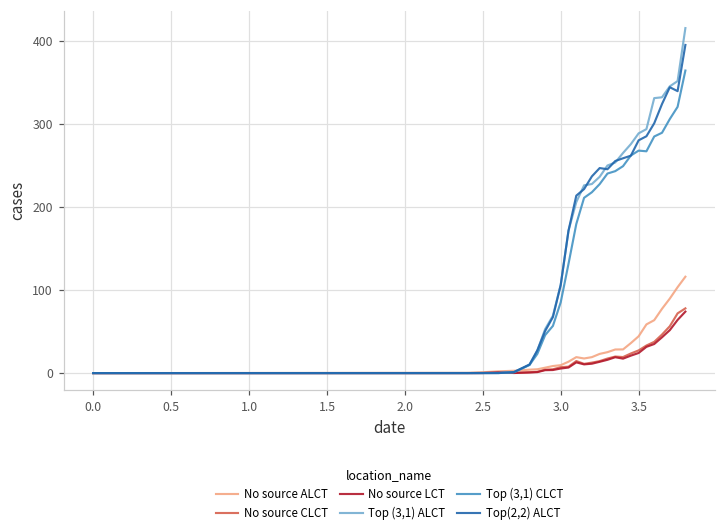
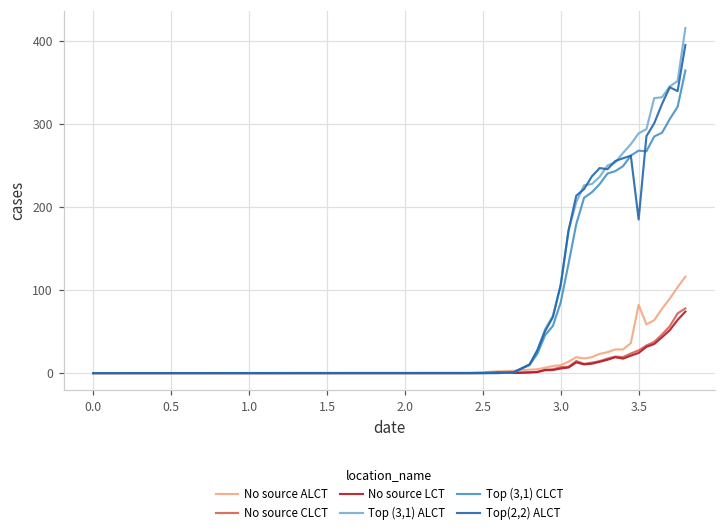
No source ALCT, 3.5: 40 -> 80
Top(2,2) ALCT, 3.5: 280 -> 180
